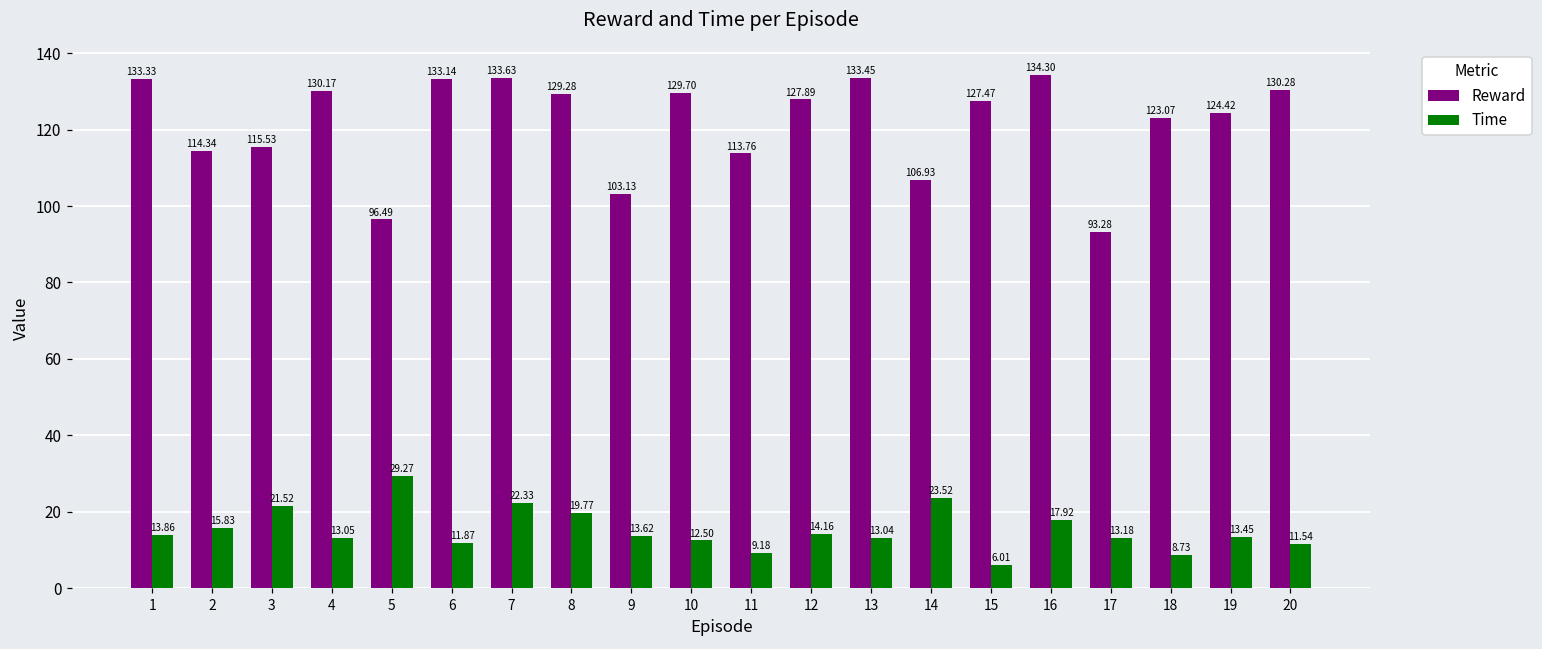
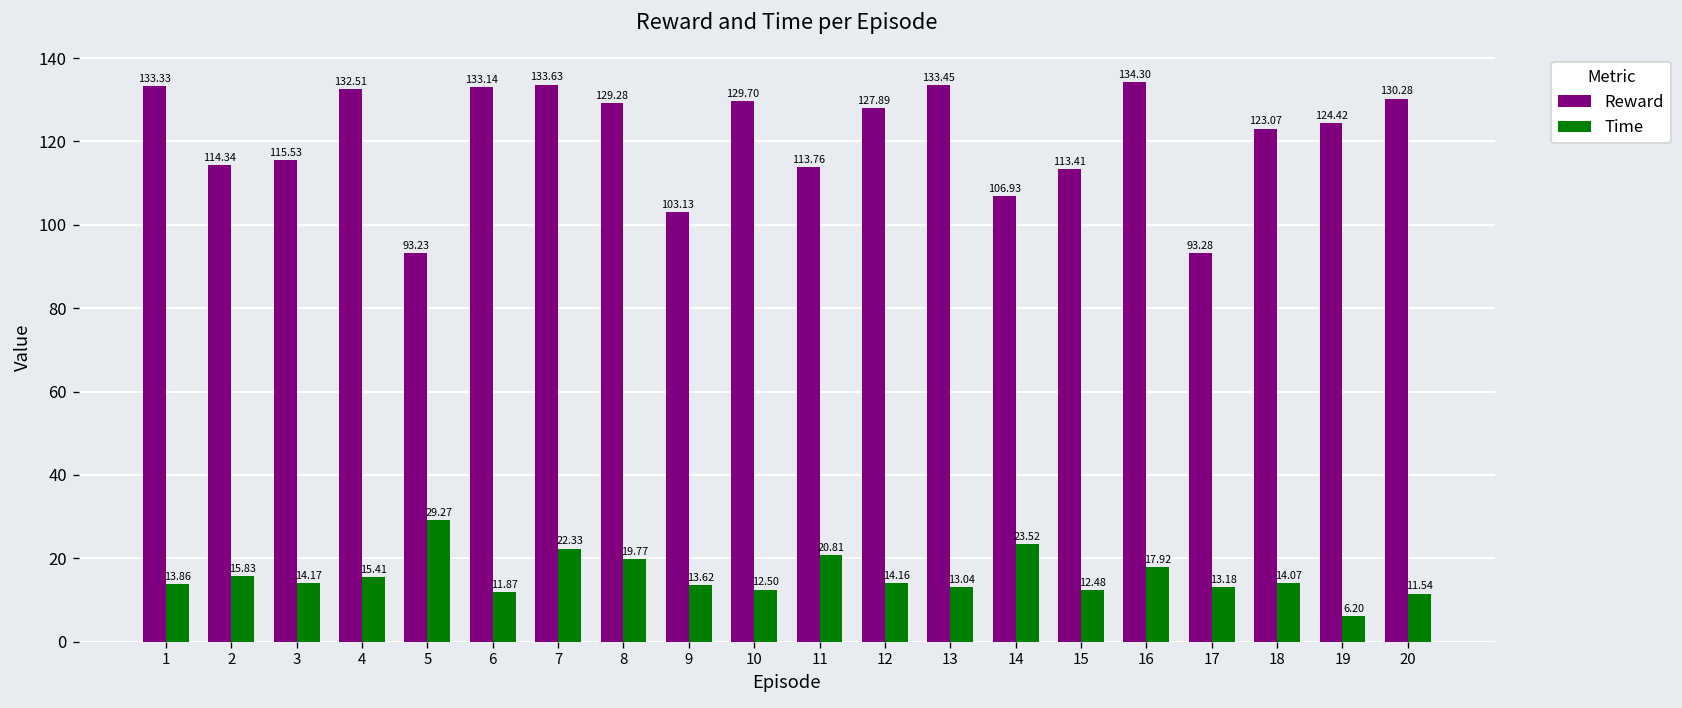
Time, 3: 21.52 -> 14.17
Reward, 4: 130.17 -> 132.51
Time, 4: 13.05 -> 15.41
Reward, 5: 96.49 -> 93.23
Time, 11: 9.18 -> 20.81
Reward, 15: 127.47 -> 113.41
Time, 15: 6.01 -> 12.48
Time, 18: 8.73 -> 14.07
Time, 19: 13.45 -> 6.20
